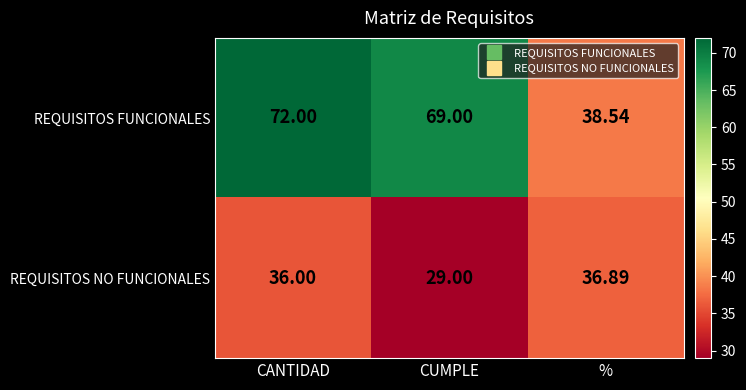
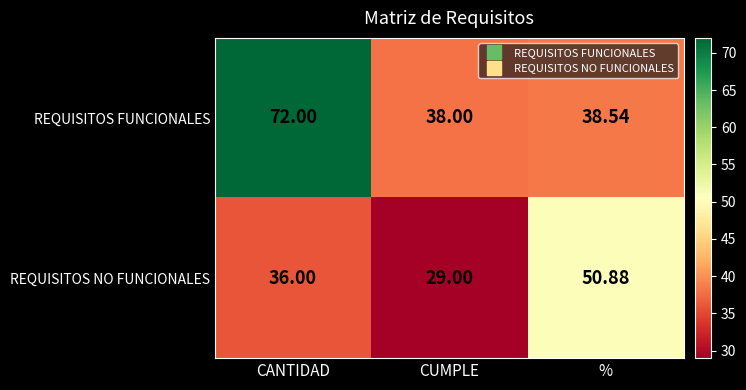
REQUISITOS FUNCIONALES, CUMPLE: 69.00 -> 38.00
REQUISITOS NO FUNCIONALES, %: 36.89 -> 50.88
